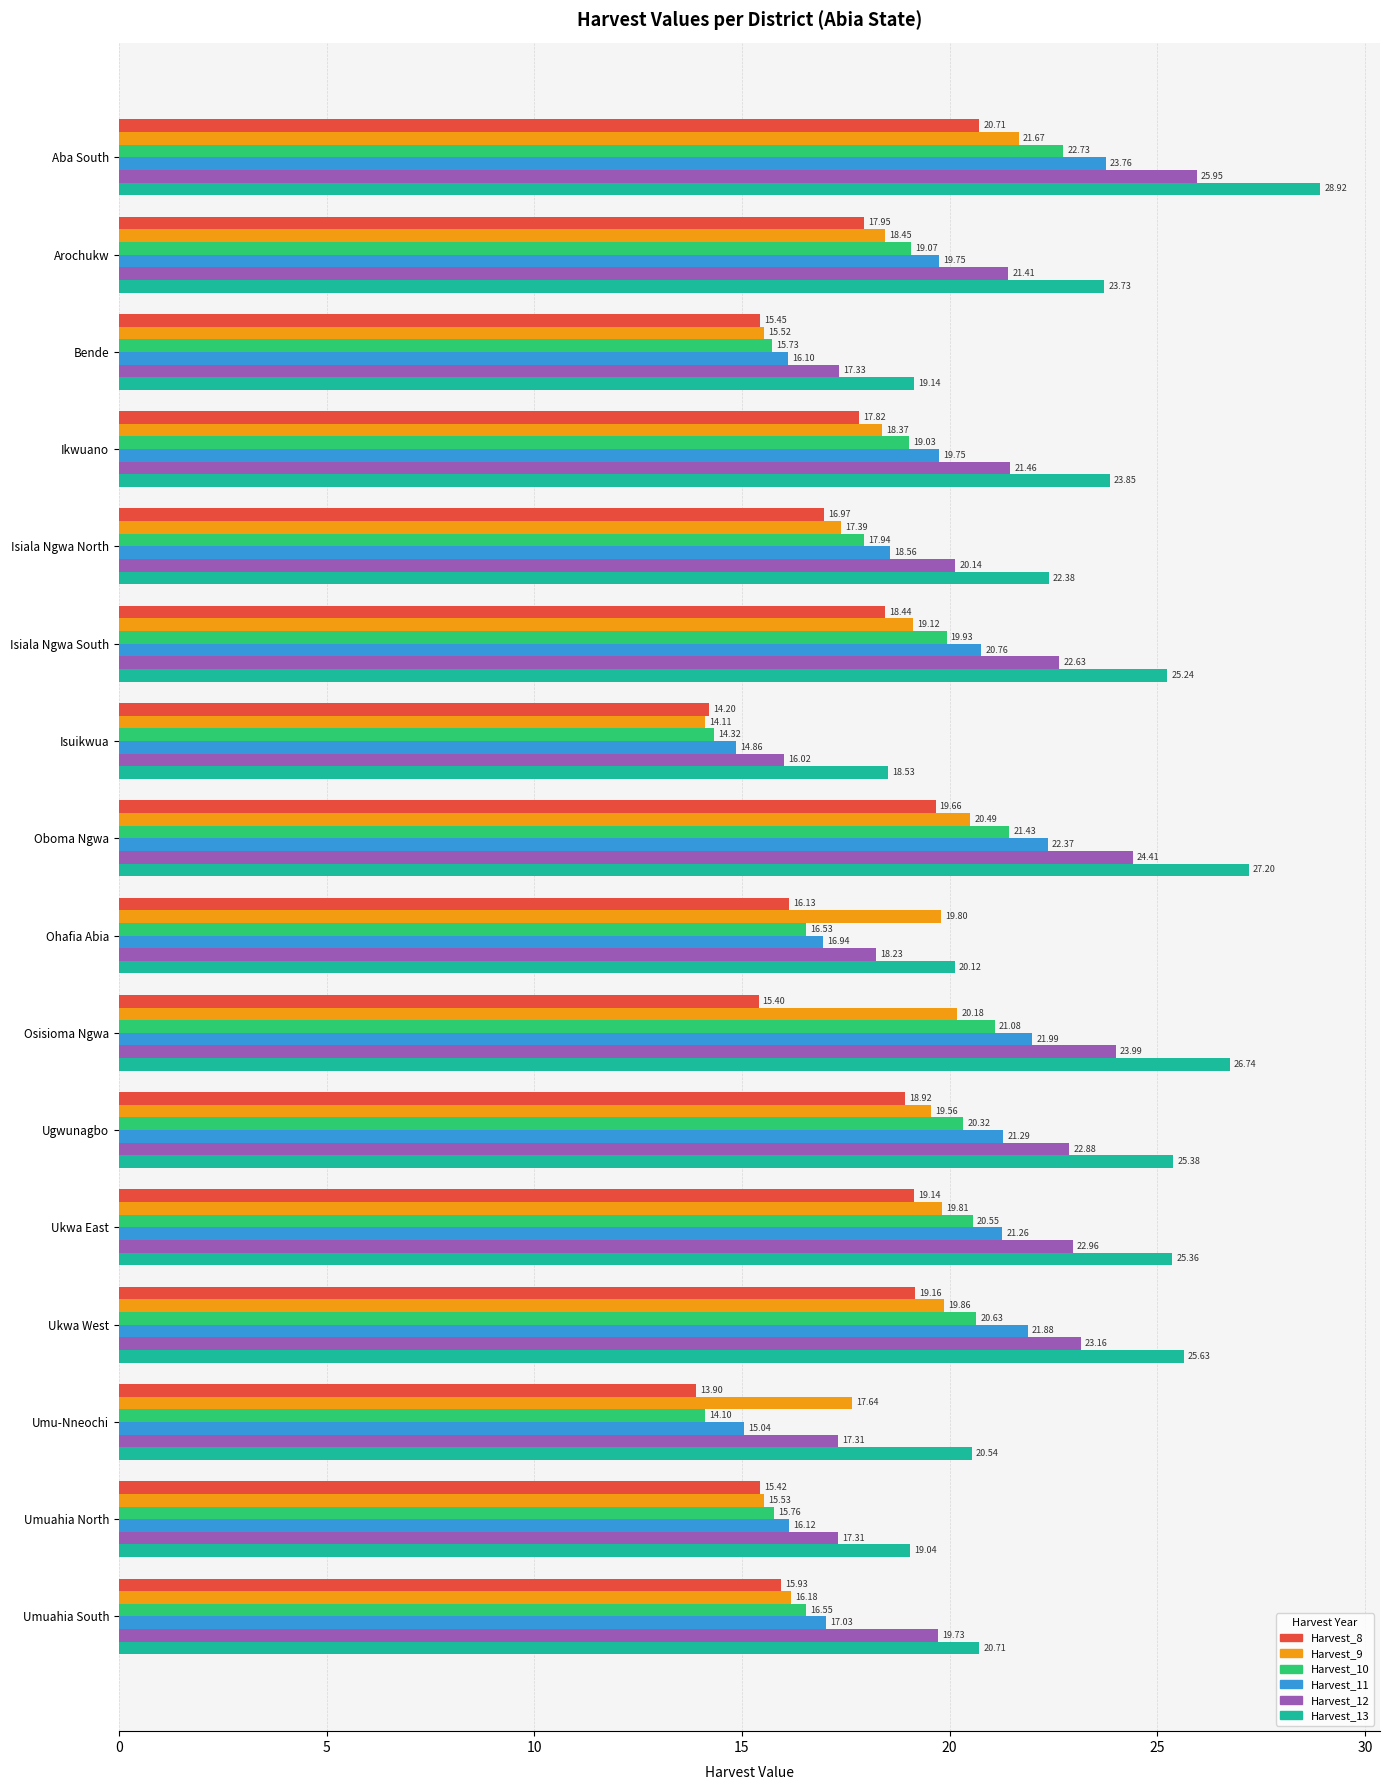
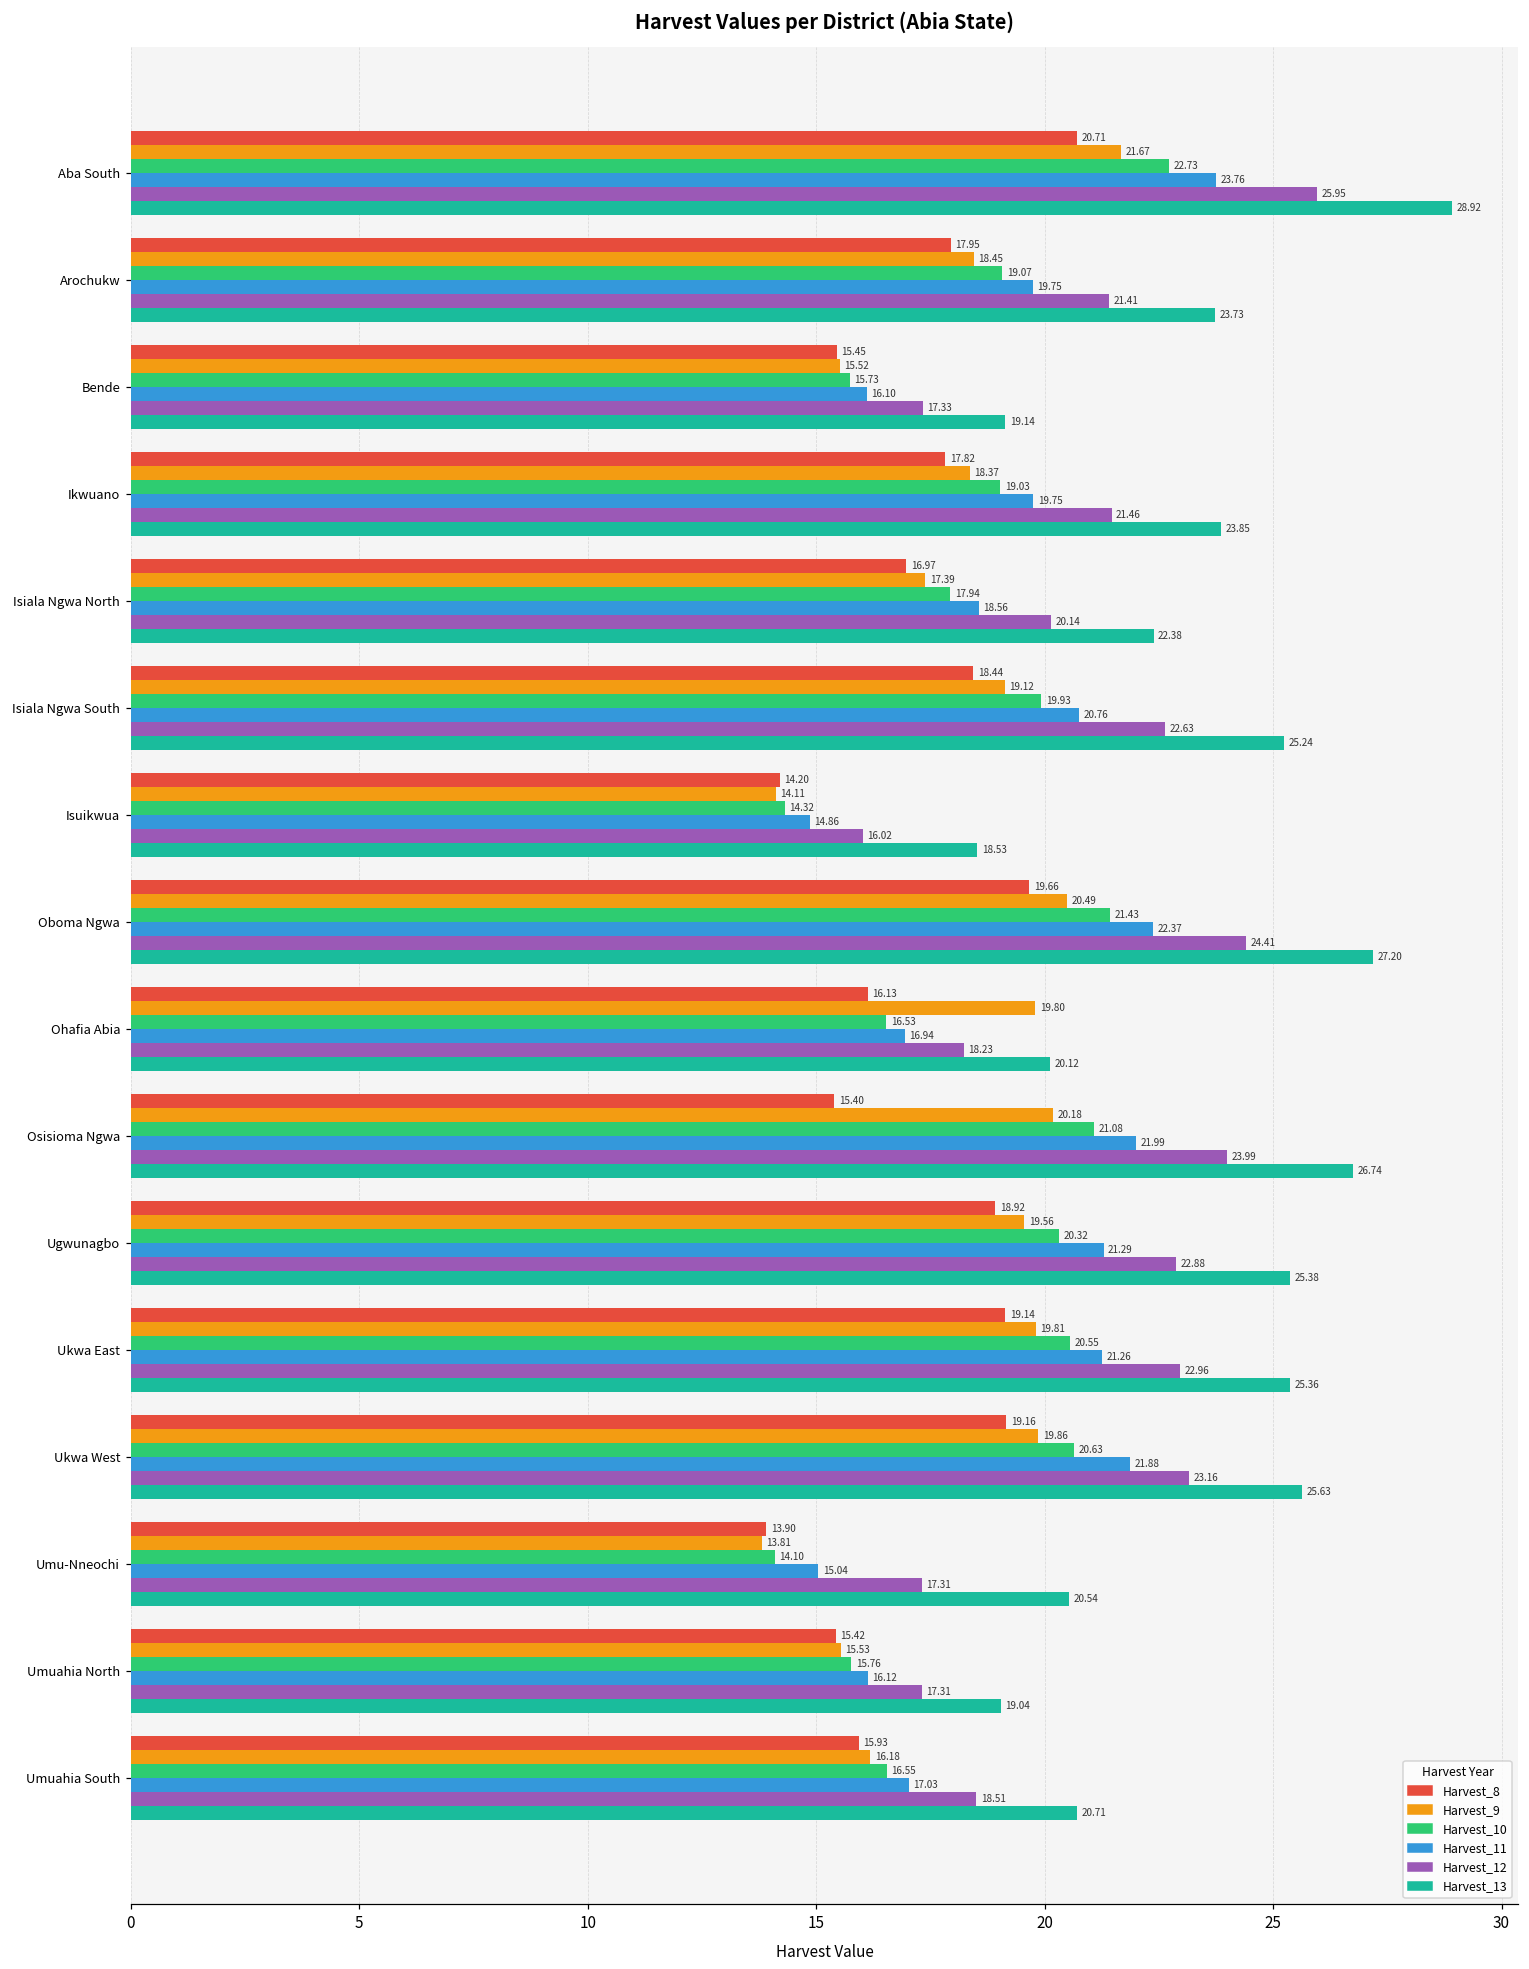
Harvest_9, Umu-Nneochi: 17.64 -> 13.81
Harvest_12, Umuahia South: 19.73 -> 18.51
